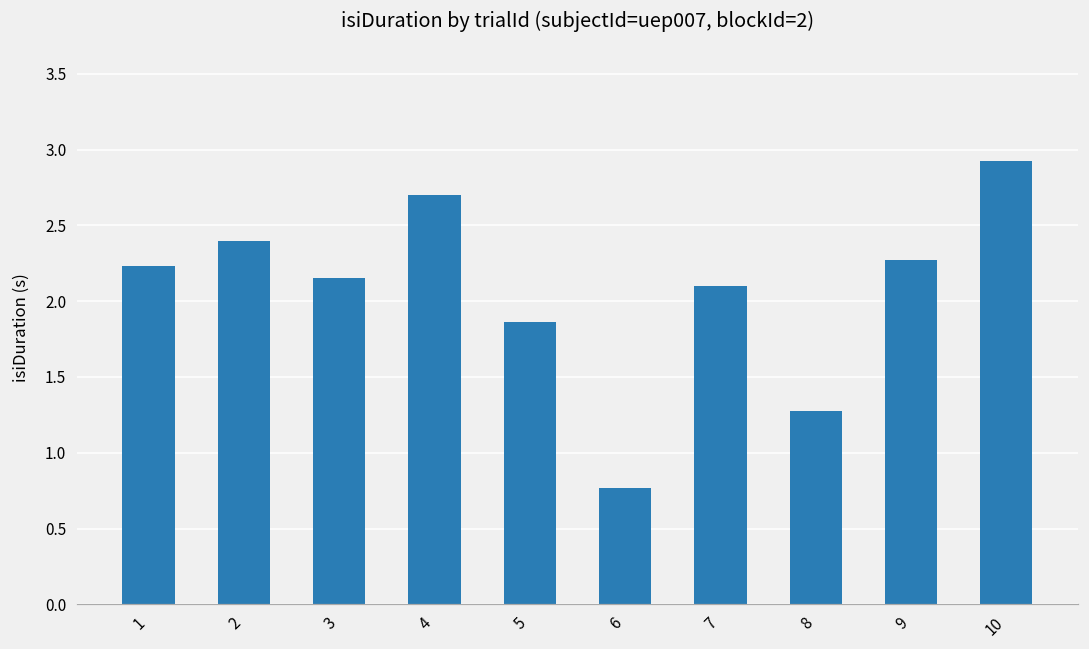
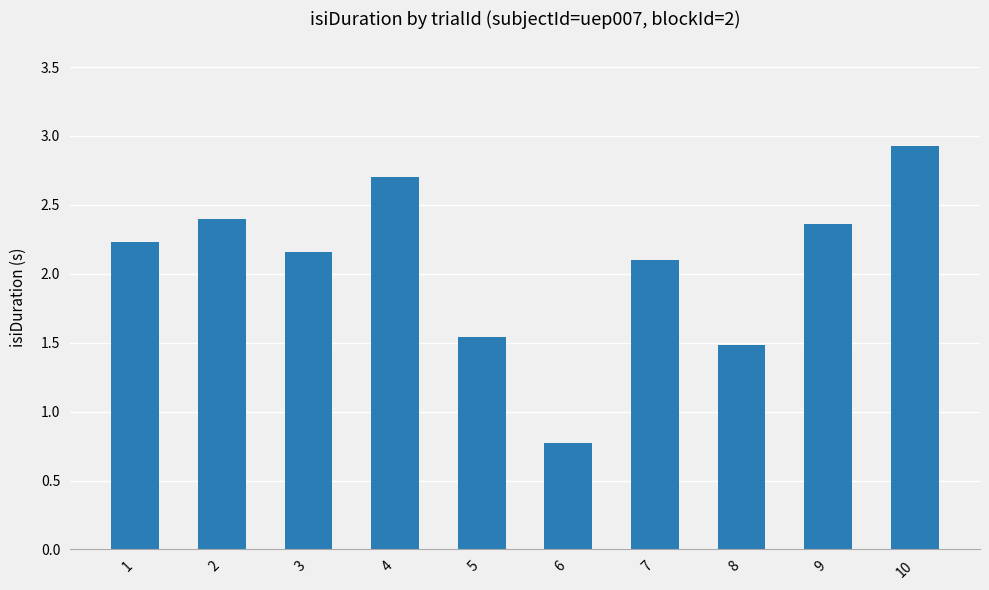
5: 1.86 -> 1.54
8: 1.28 -> 1.49
9: 2.27 -> 2.36
